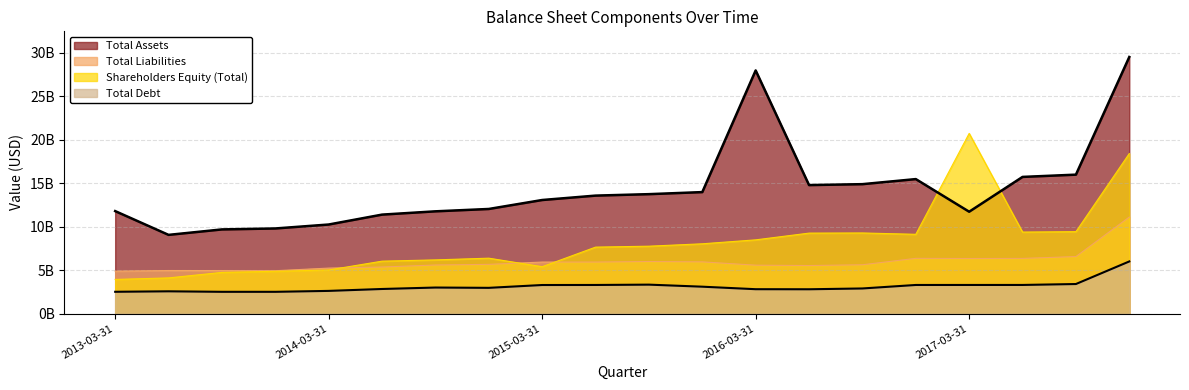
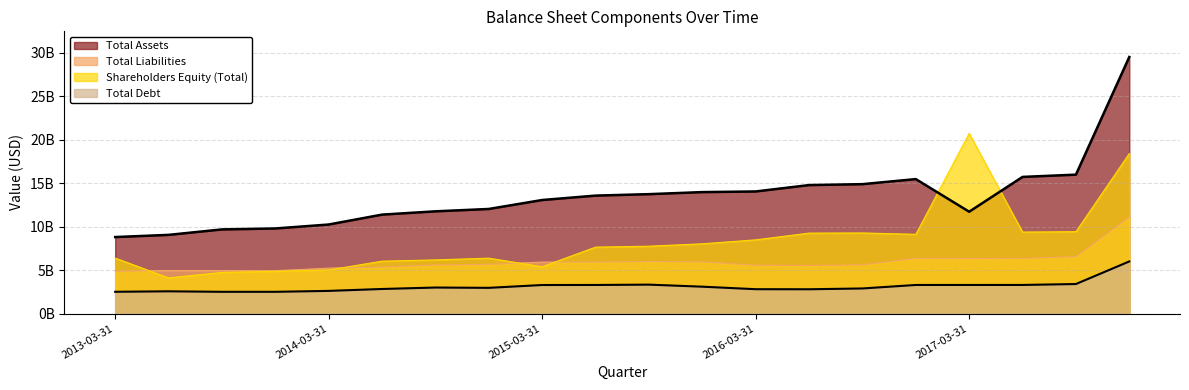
Total Assets, 2013-03-31: 12000000000 -> 9000000000
Shareholders Equity (Total), 2013-03-31: 4000000000 -> 6000000000
Total Assets, 2016-03-31: 28000000000 -> 14000000000
